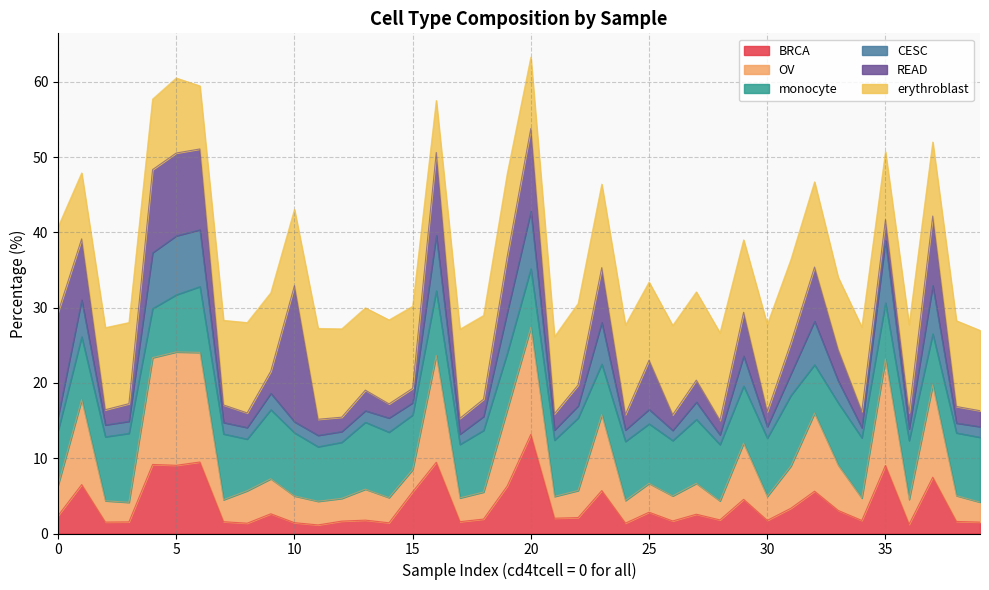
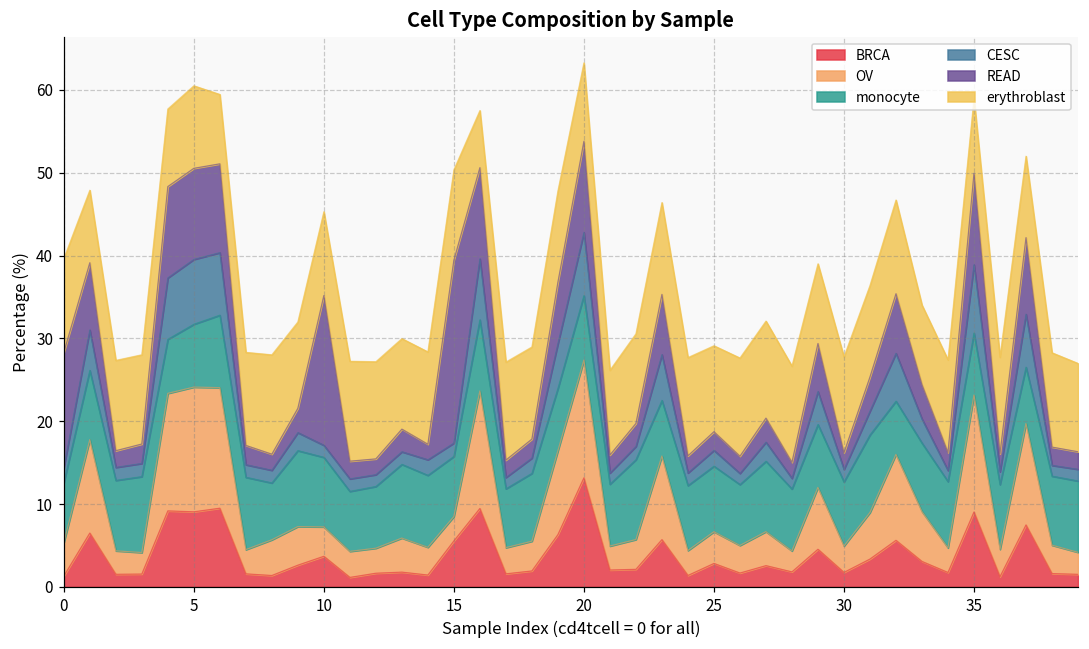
BRCA, 0: 2 -> 1
BRCA, 10: 1 -> 4
READ, 15: 2 -> 22
READ, 25: 7 -> 2
READ, 35: 3 -> 11
